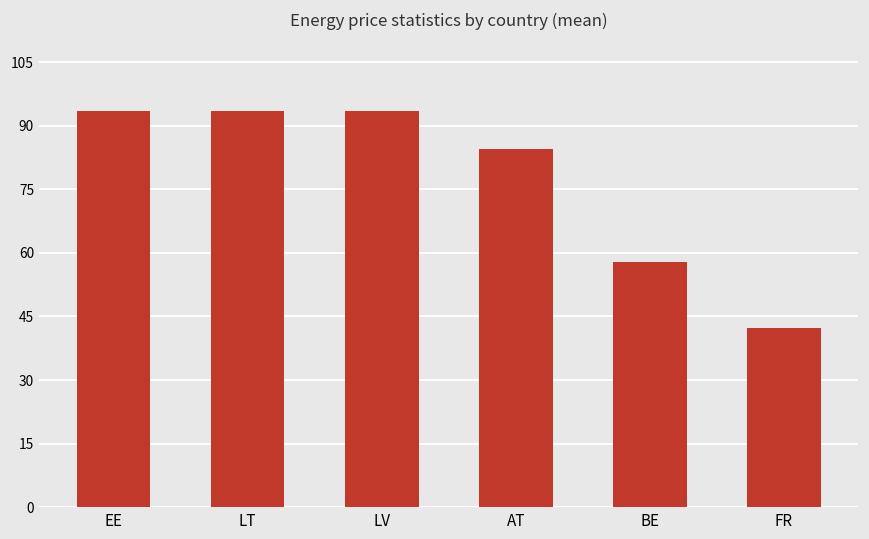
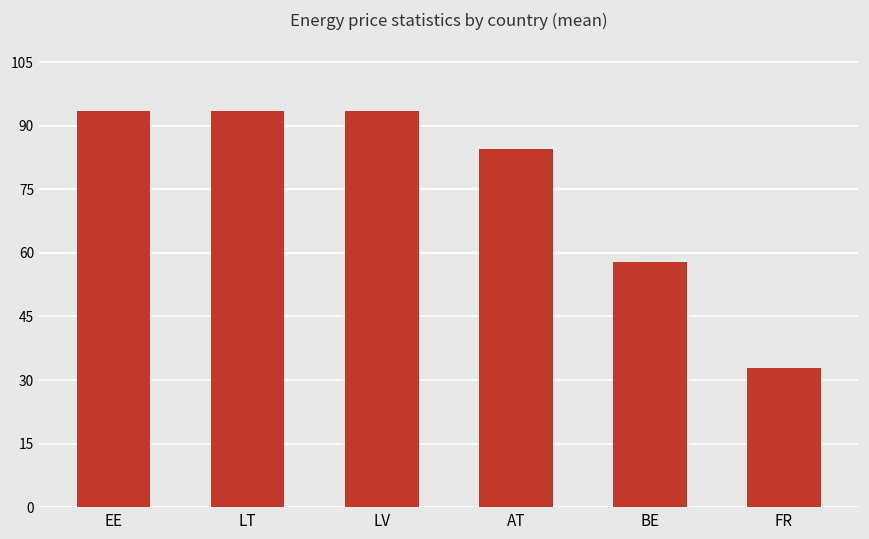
FR: 42 -> 33
